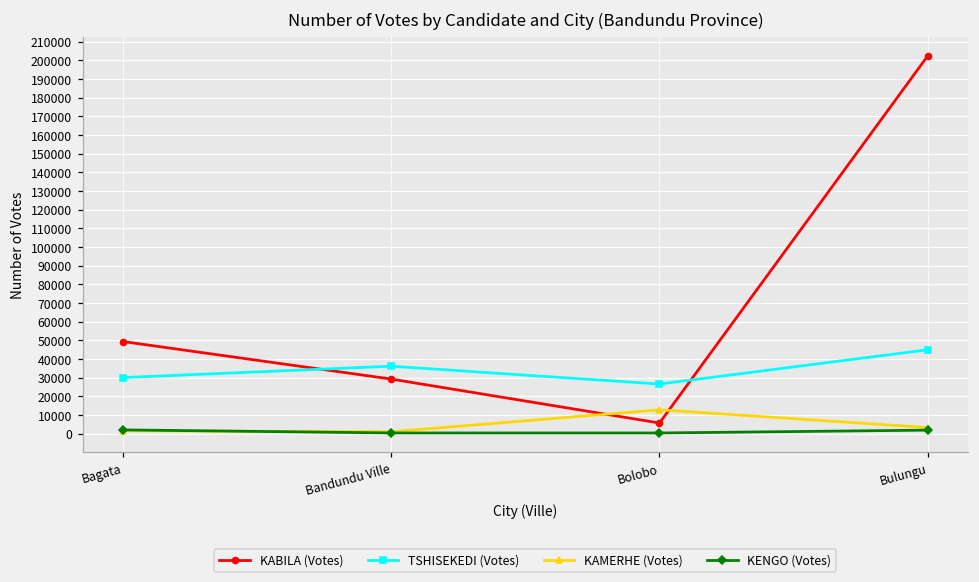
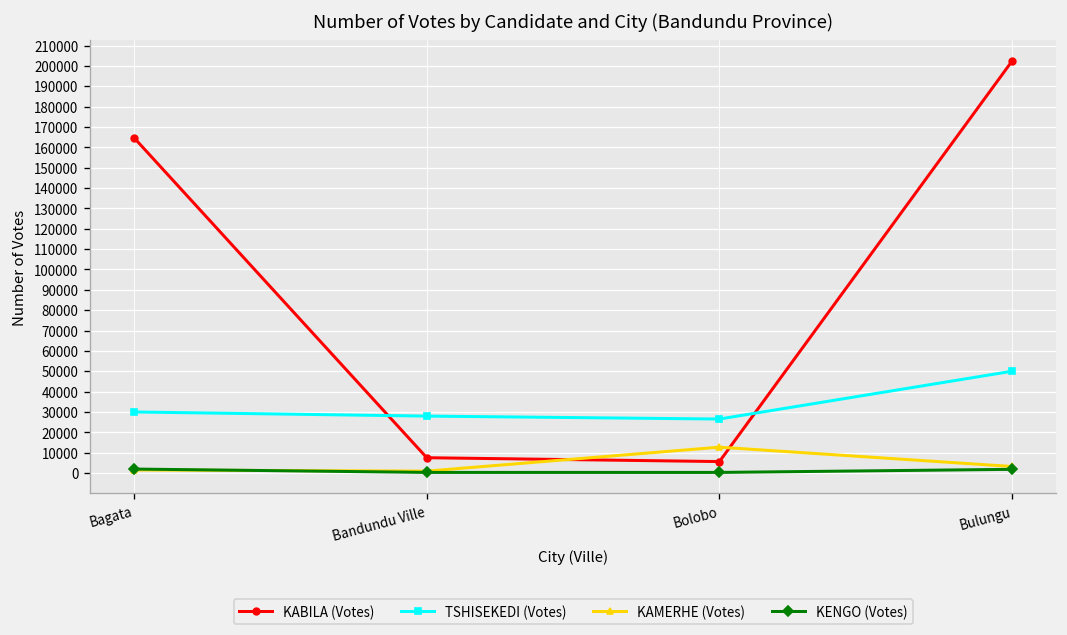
KABILA (Votes), Bagata: 49000 -> 165000
KABILA (Votes), Bandundu Ville: 29000 -> 8000
TSHISEKEDI (Votes), Bandundu Ville: 36000 -> 28000
TSHISEKEDI (Votes), Bulungu: 45000 -> 50000
